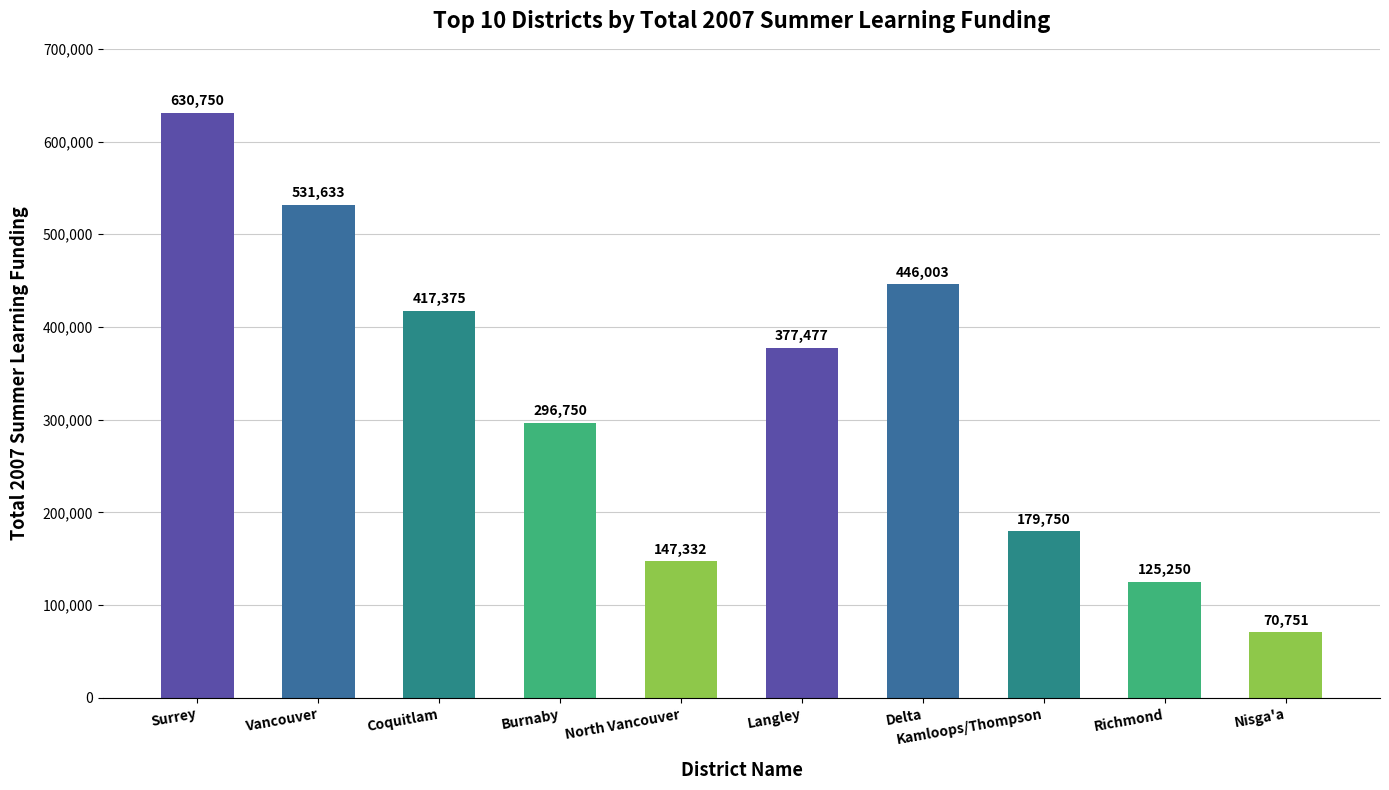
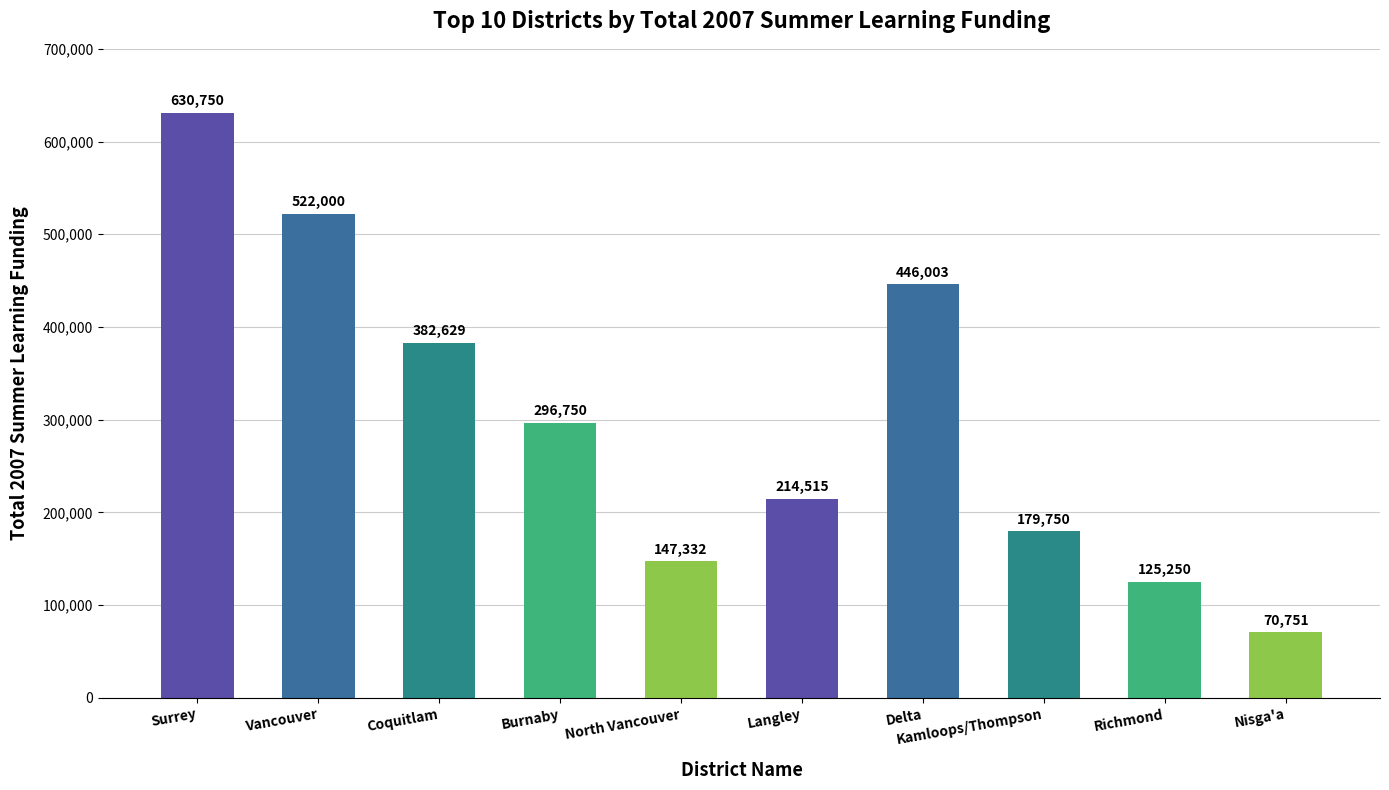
Vancouver: 531,633 -> 522,000
Coquitlam: 417,375 -> 382,629
Langley: 377,477 -> 214,515
